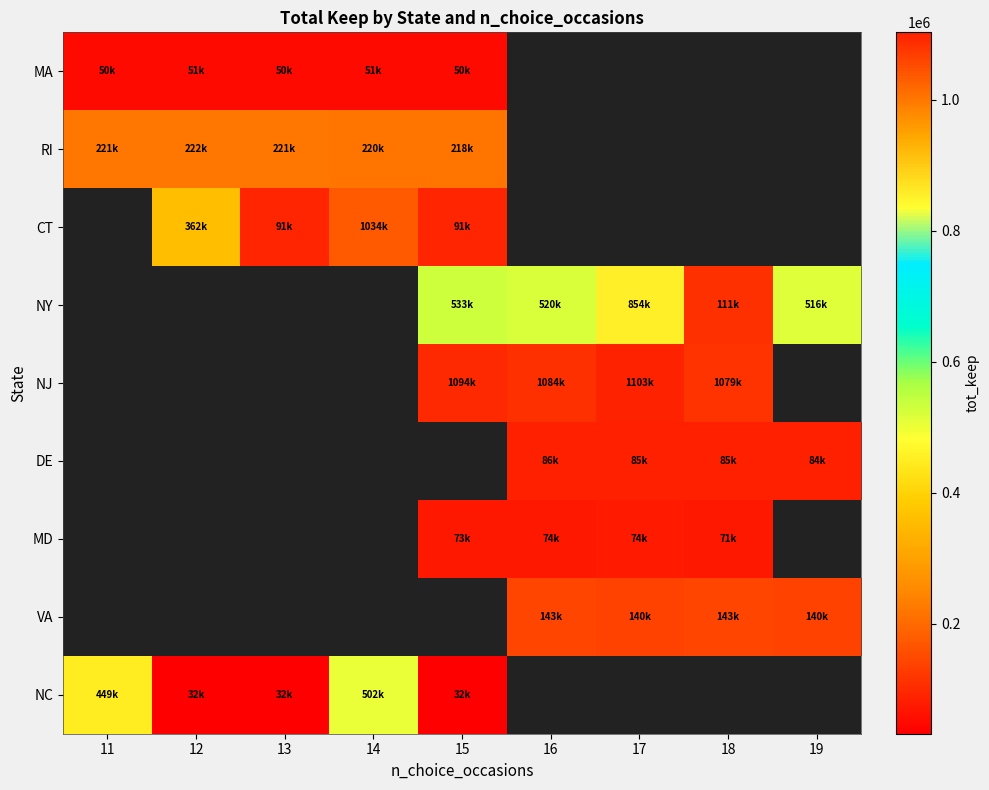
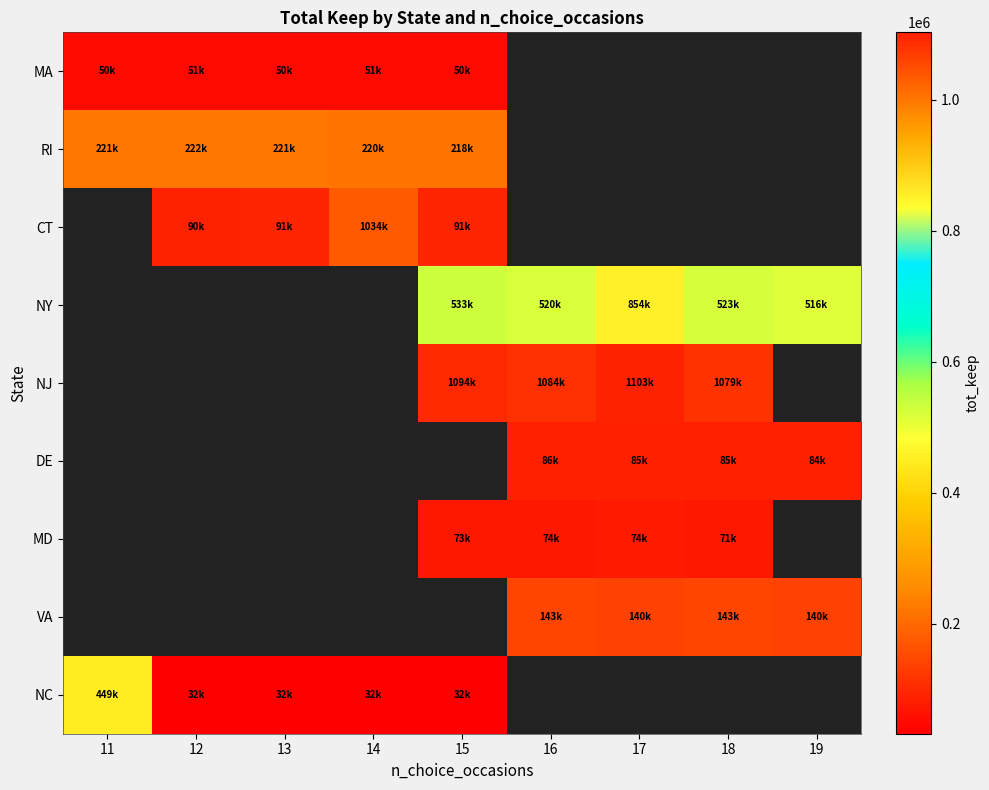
CT, 12: 362k -> 90k
NY, 18: 111k -> 523k
NC, 14: 502k -> 32k
